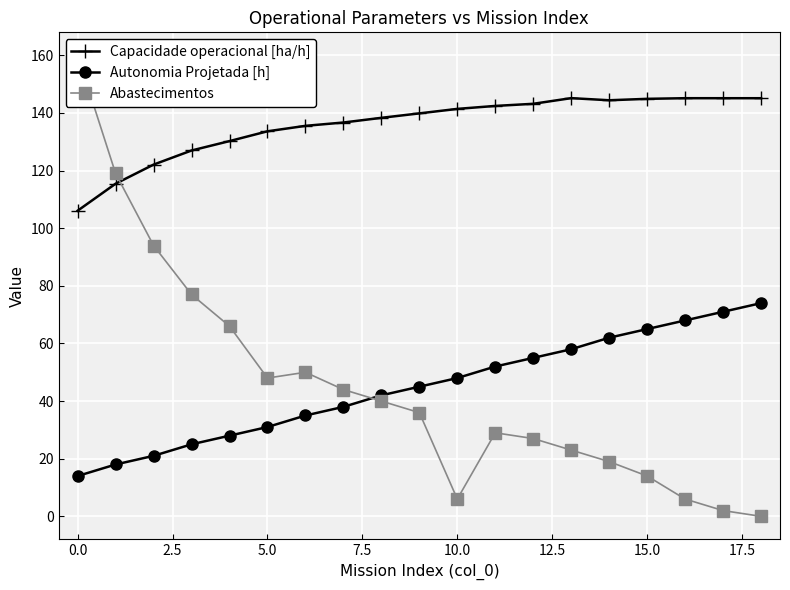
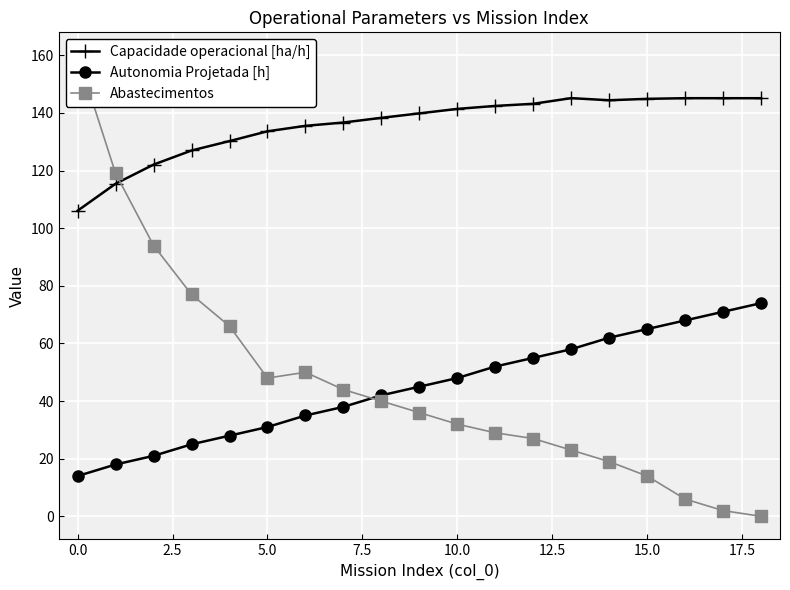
Abastecimentos, 10.0: 6 -> 32
